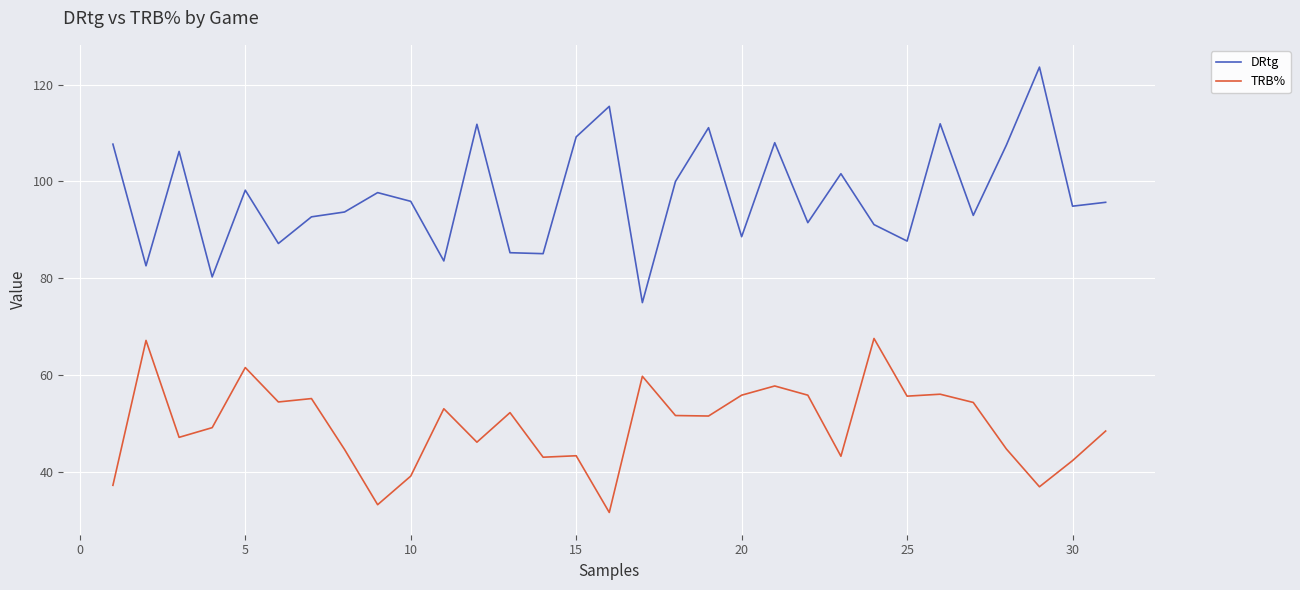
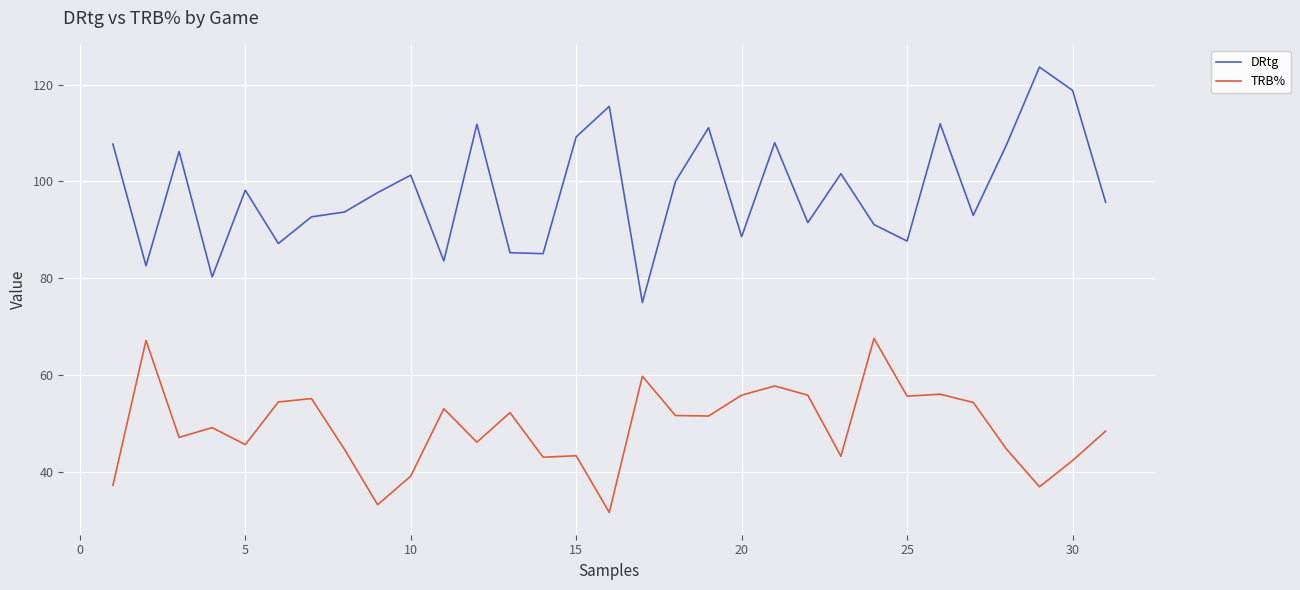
TRB%, 5: 62 -> 46
DRtg, 10: 96 -> 101
DRtg, 30: 95 -> 119
